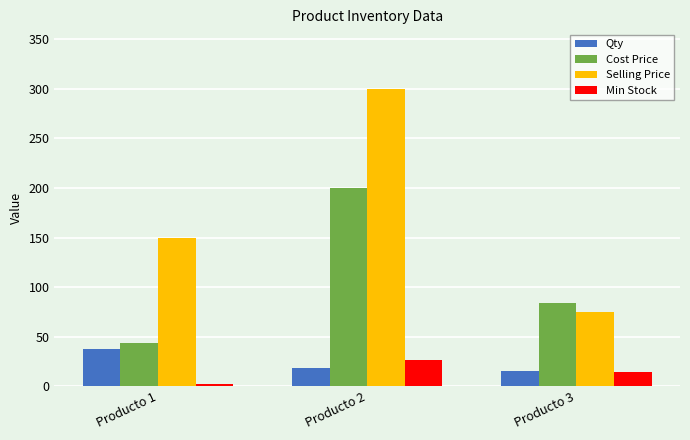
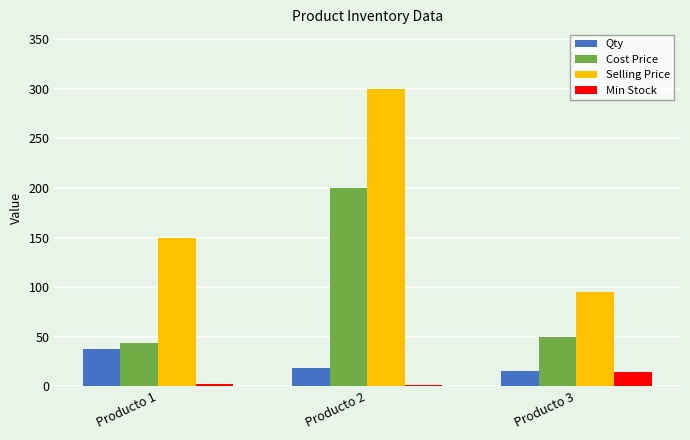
Min Stock, Producto 2: 30 -> 0
Cost Price, Producto 3: 80 -> 50
Selling Price, Producto 3: 80 -> 100
